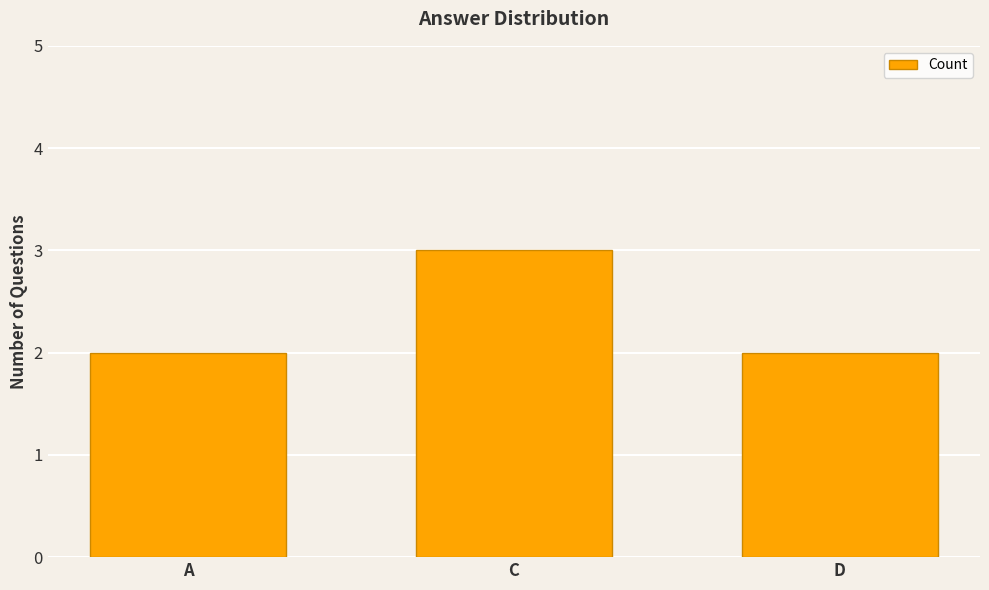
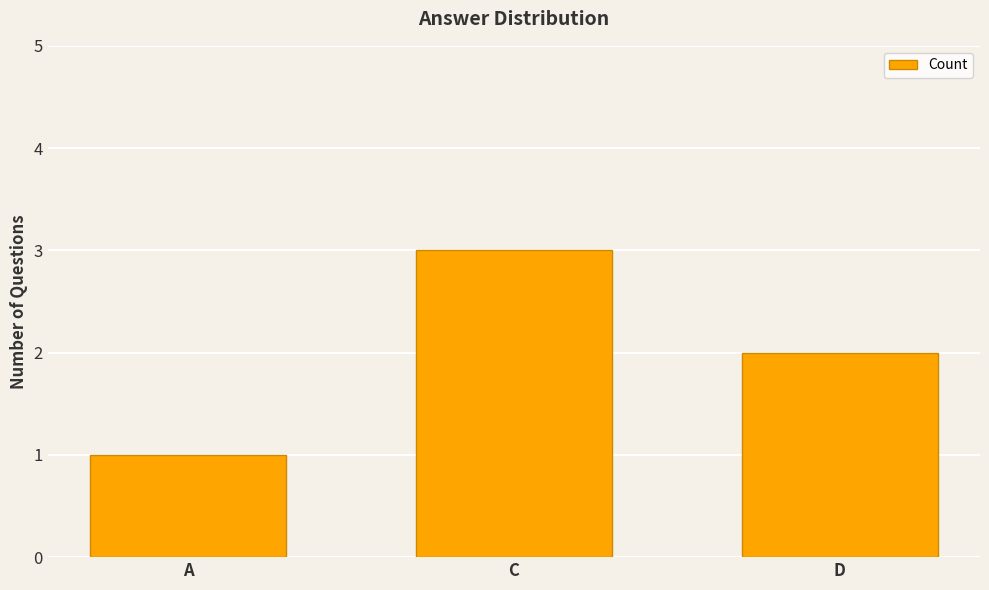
A: 2 -> 1
